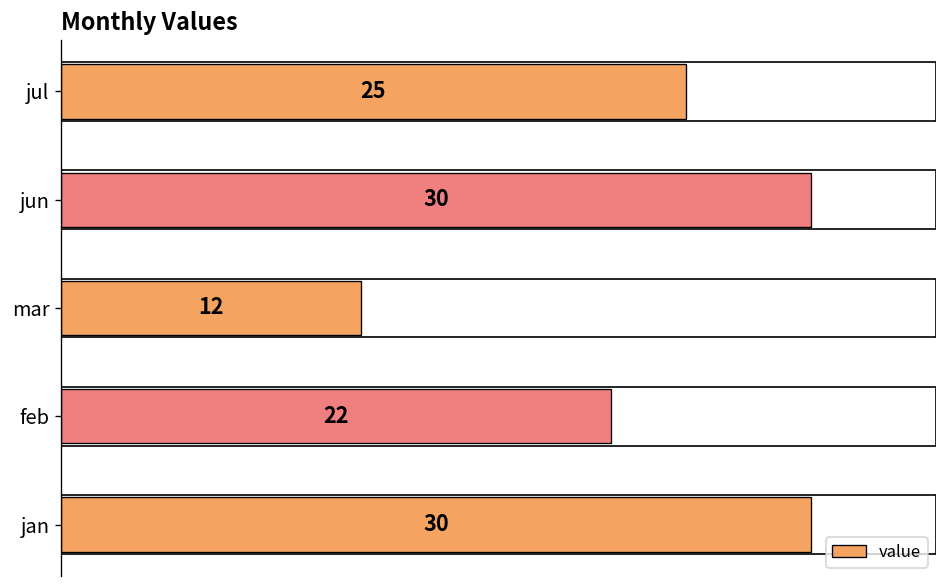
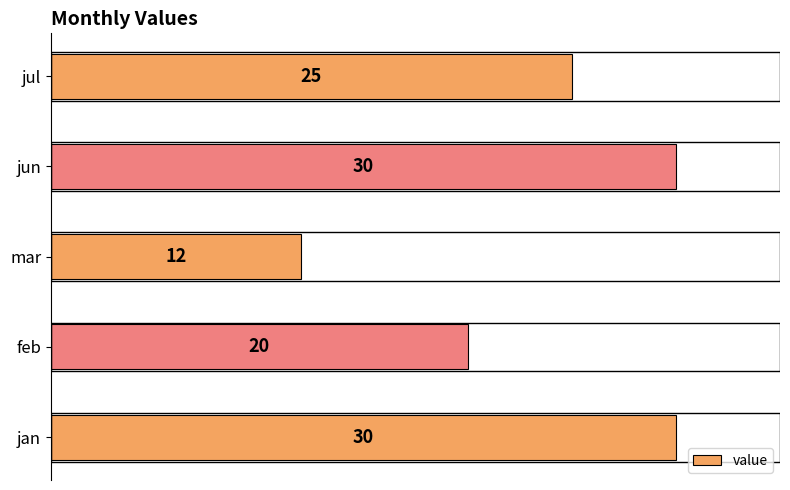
feb: 22 -> 20
